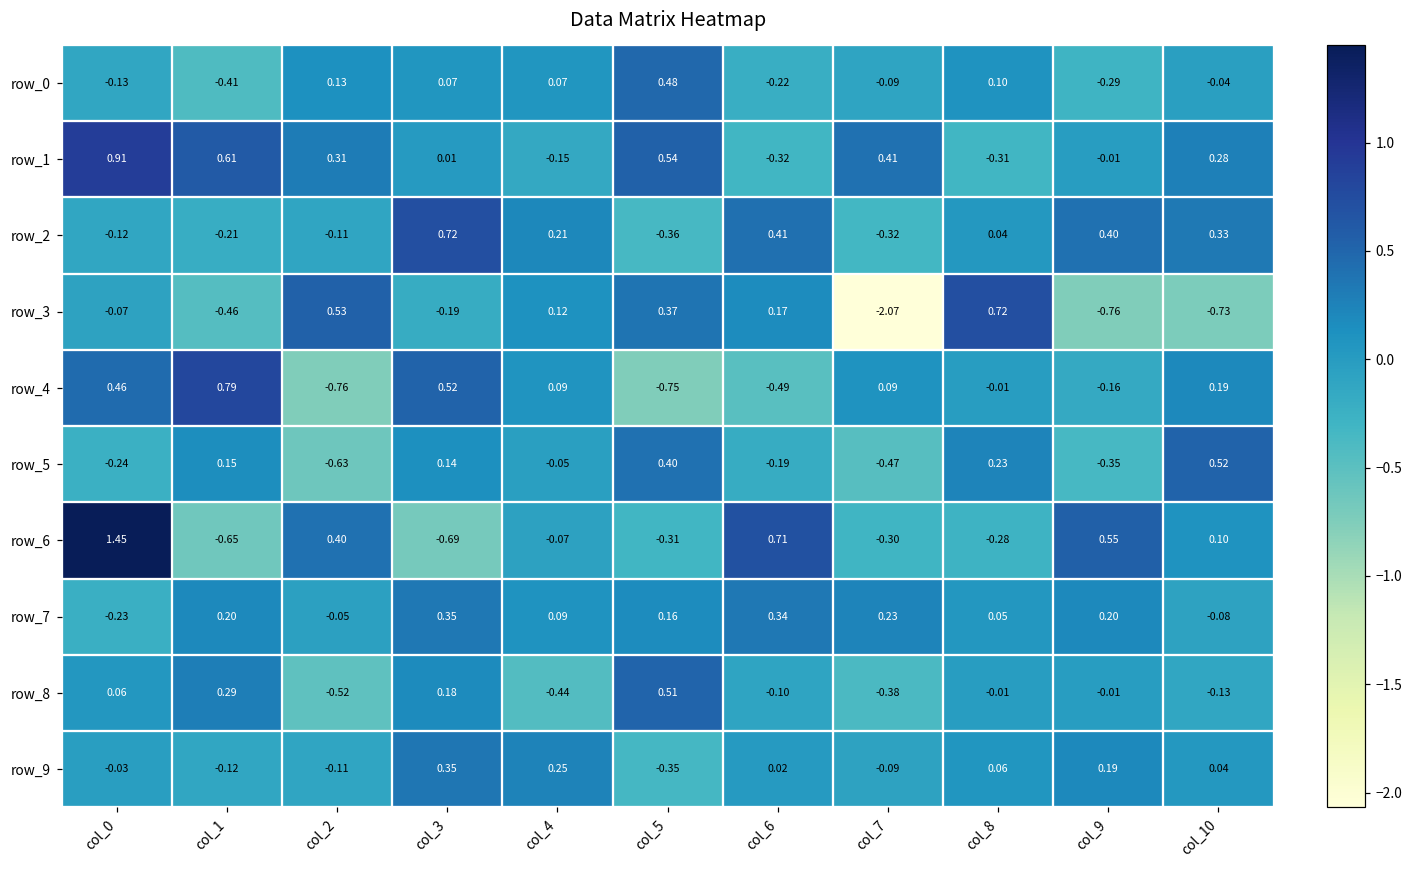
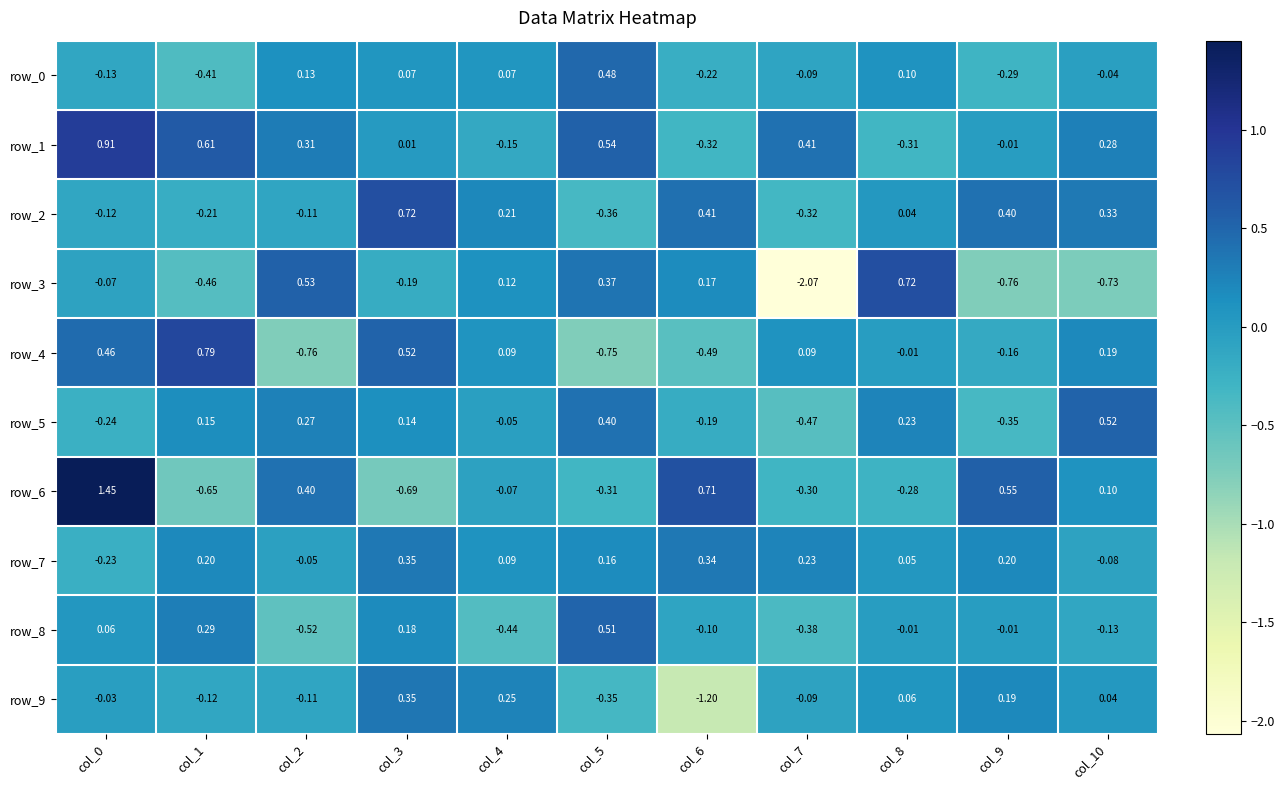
row_5, col_2: -0.63 -> 0.27
row_9, col_6: 0.02 -> -1.20
